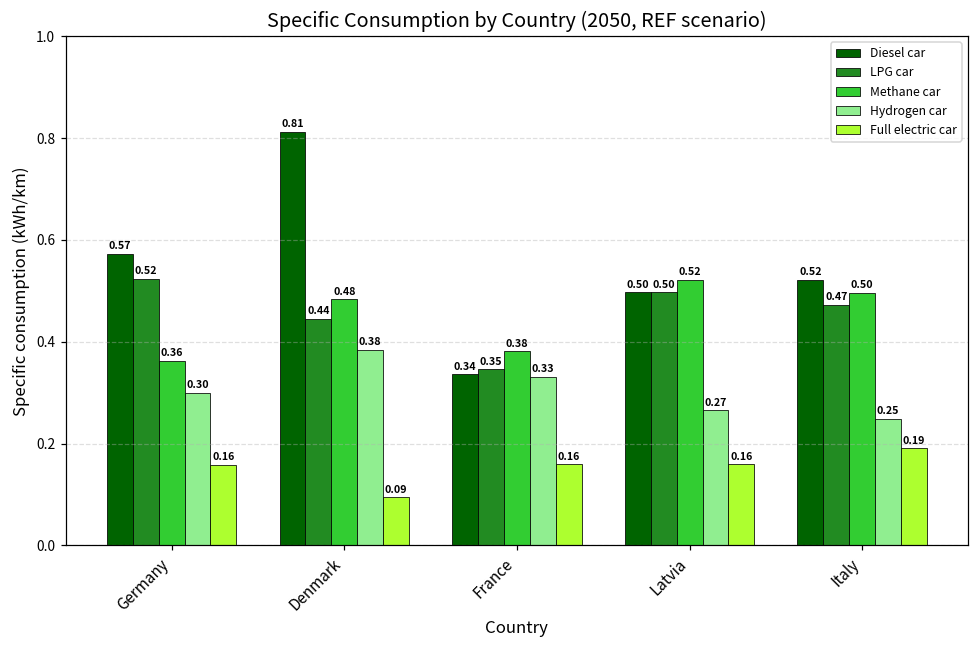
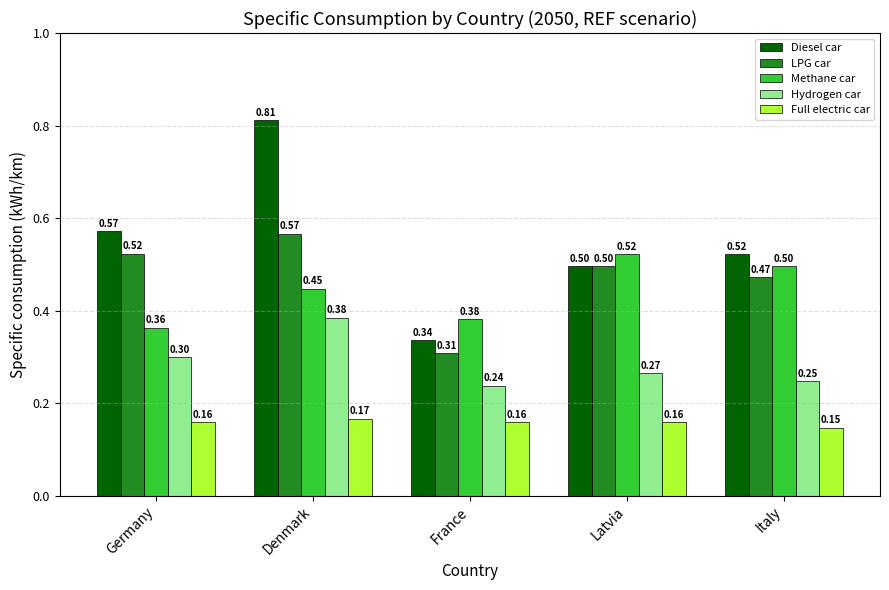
LPG car, Denmark: 0.44 -> 0.57
Methane car, Denmark: 0.48 -> 0.45
Full electric car, Denmark: 0.09 -> 0.17
LPG car, France: 0.35 -> 0.31
Hydrogen car, France: 0.33 -> 0.24
Full electric car, Italy: 0.19 -> 0.15
